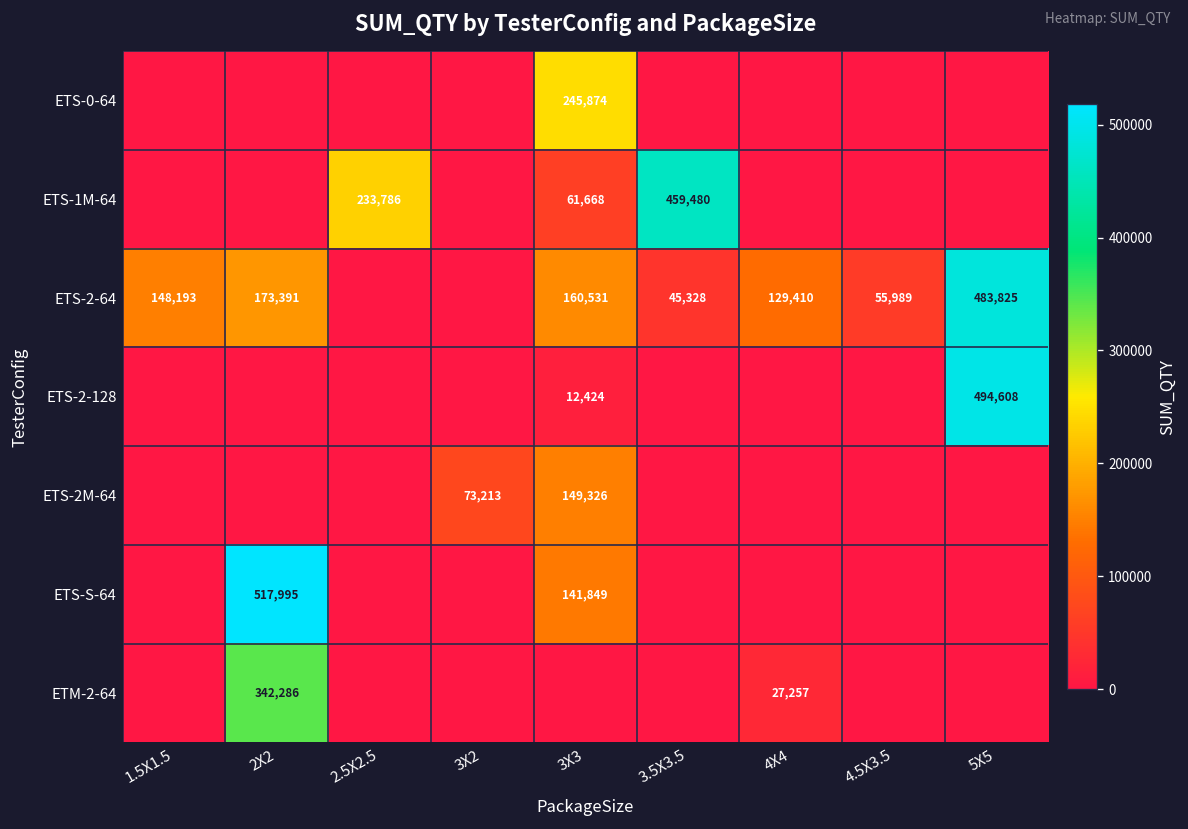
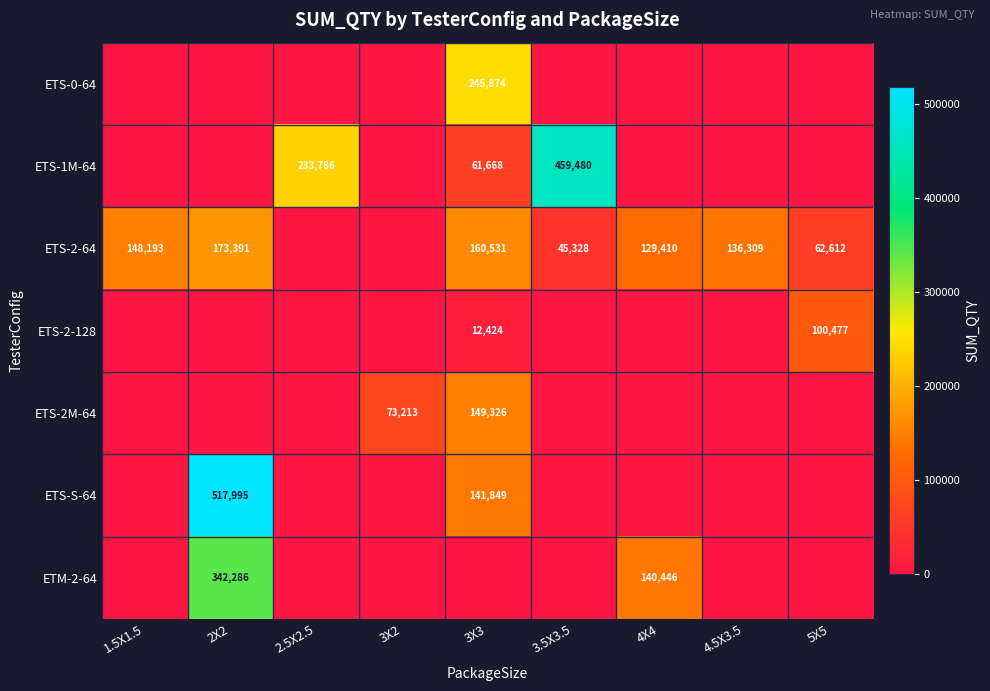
ETS-2-64, 4.5X3.5: 55,989 -> 136,309
ETS-2-64, 5X5: 483,825 -> 62,612
ETS-2-128, 5X5: 494,608 -> 100,477
ETM-2-64, 4X4: 27,257 -> 140,446
